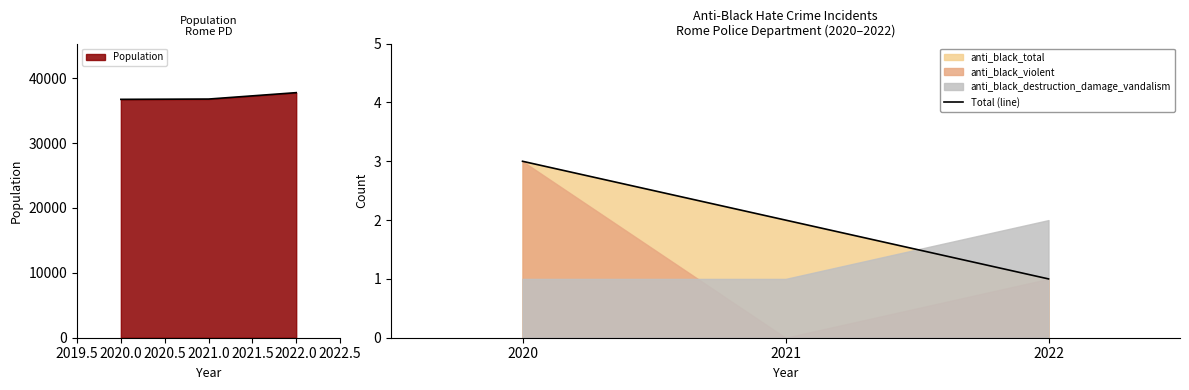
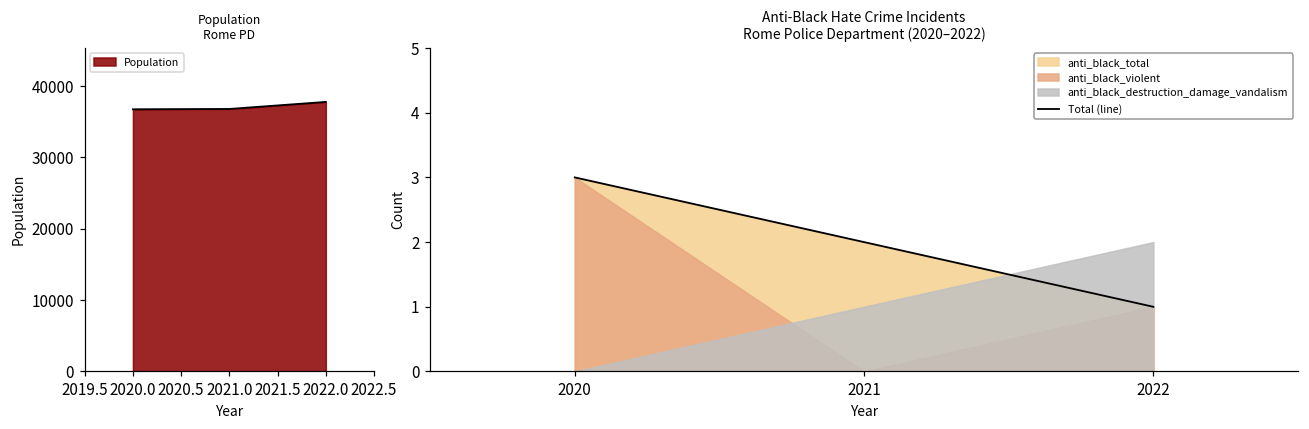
Anti-Black Hate Crime Incidents Rome Police Department (2020–2022), anti_black_destruction_damage_vandalism, 2020: 1 -> 0
